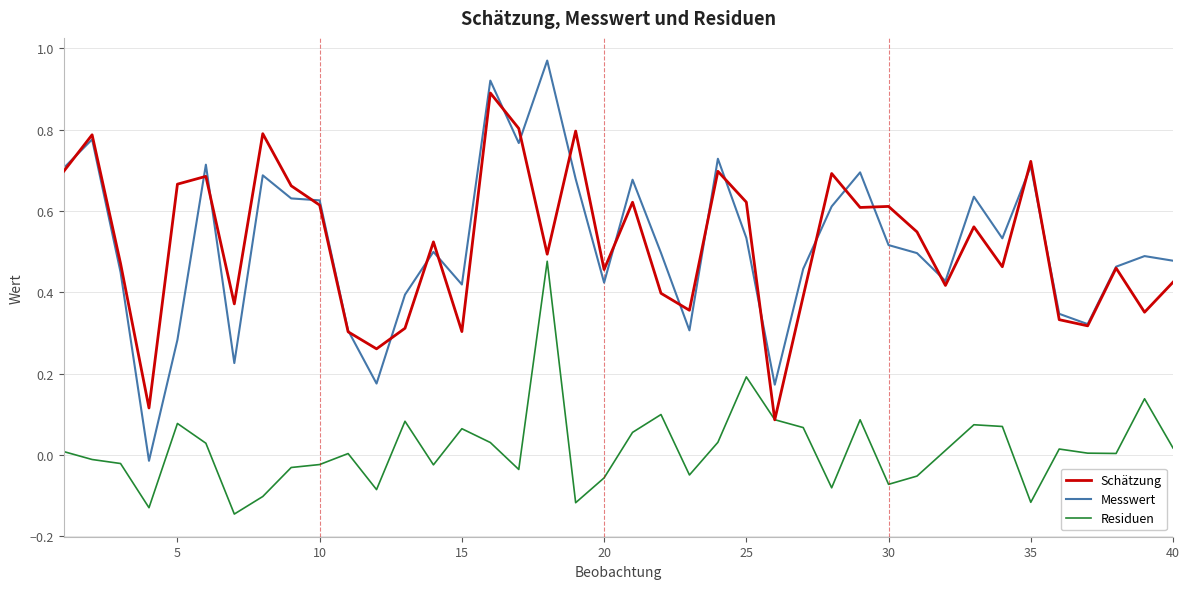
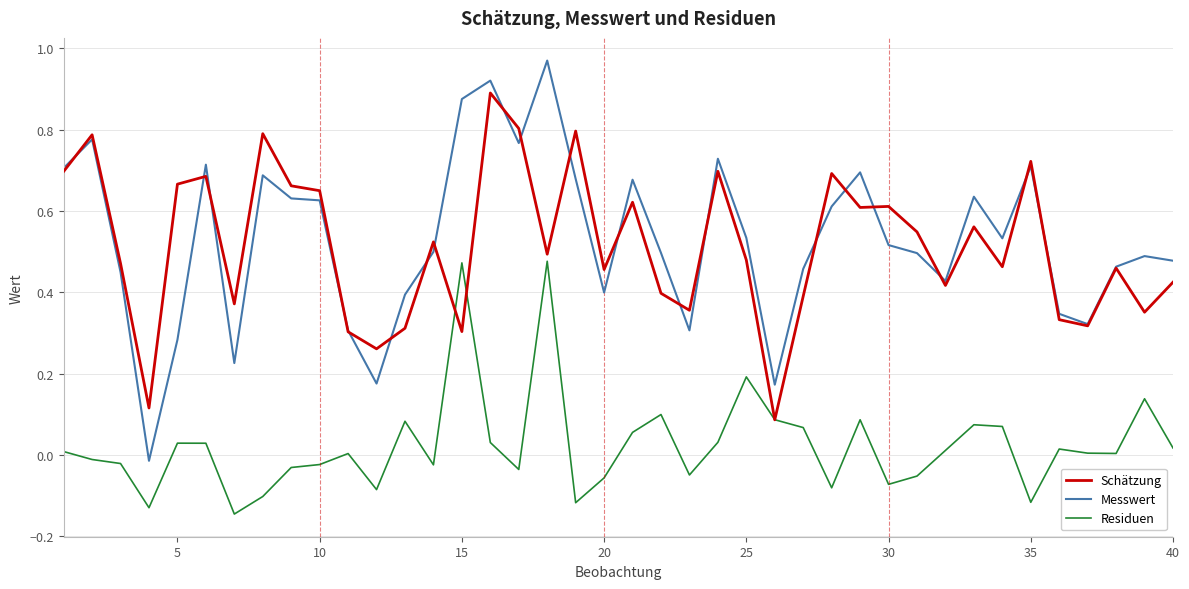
Residuen, 5: 0.08 -> 0.03
Schätzung, 10: 0.61 -> 0.65
Messwert, 15: 0.42 -> 0.87
Residuen, 15: 0.06 -> 0.47
Messwert, 20: 0.42 -> 0.40
Schätzung, 25: 0.62 -> 0.48
